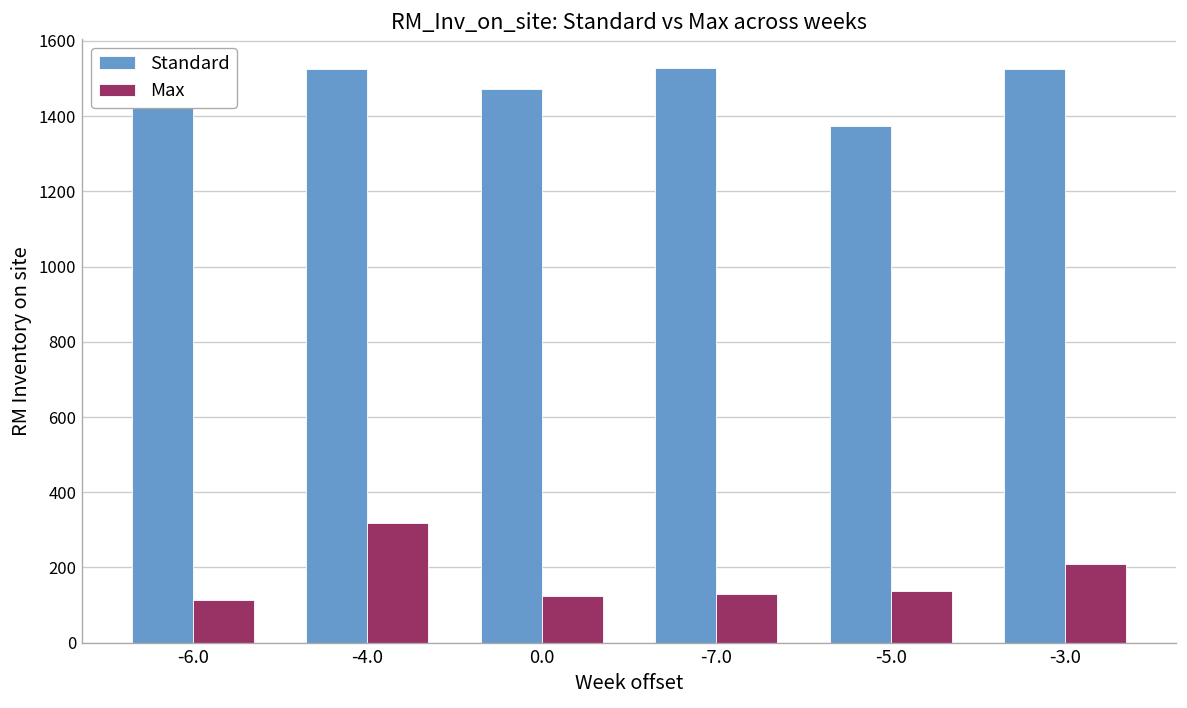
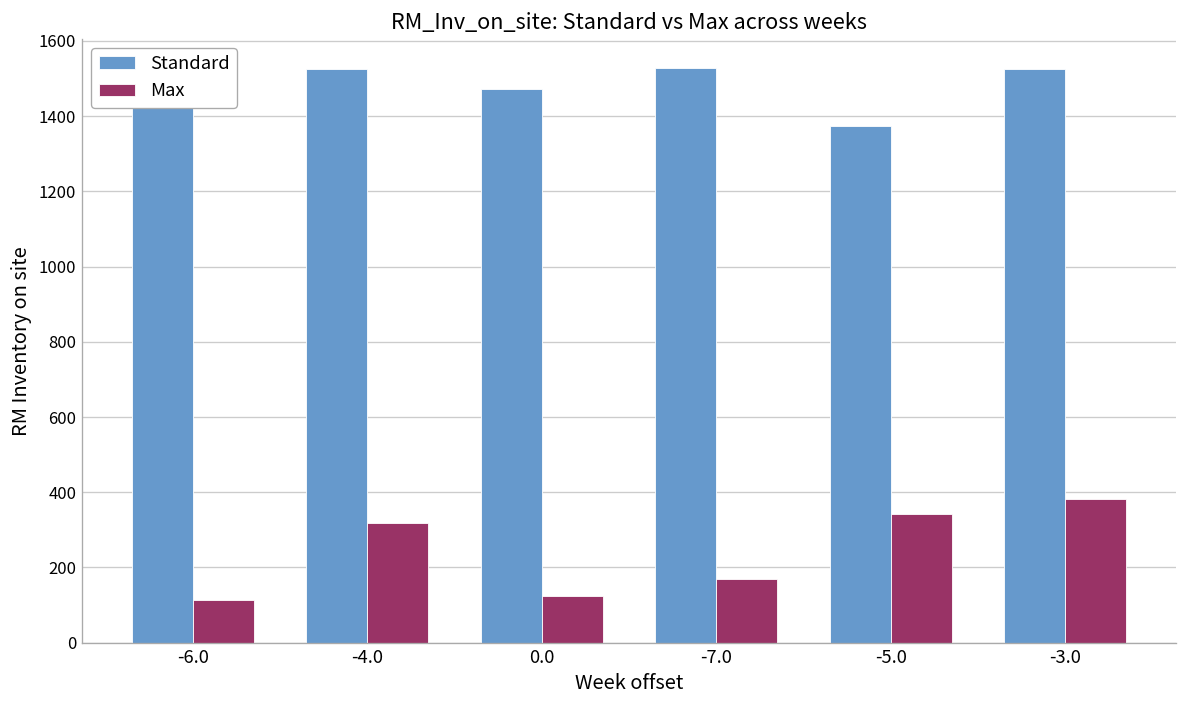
Max, -7.0: 130 -> 170
Max, -5.0: 140 -> 340
Max, -3.0: 210 -> 380
